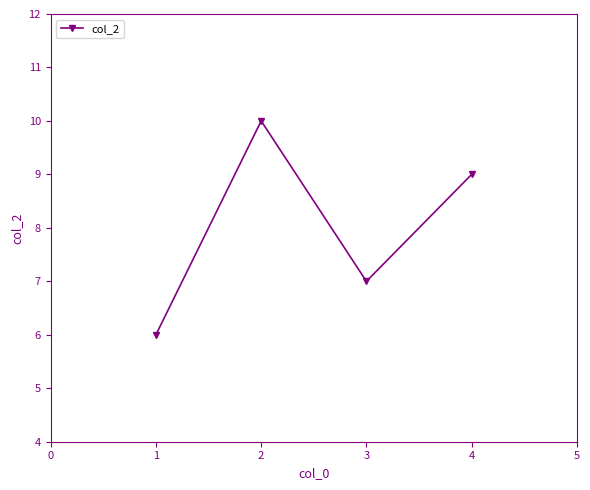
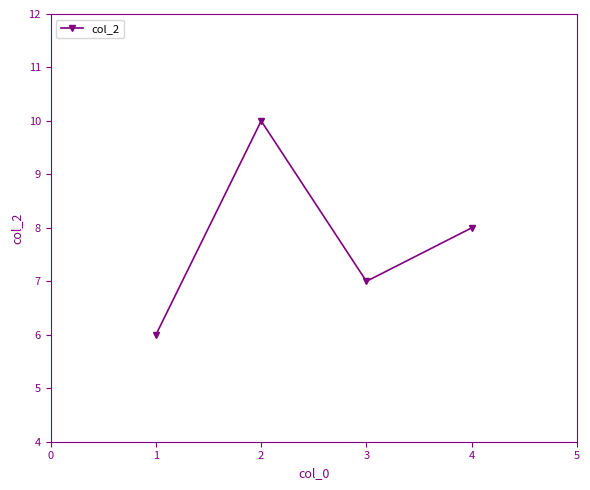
4: 9 -> 8
